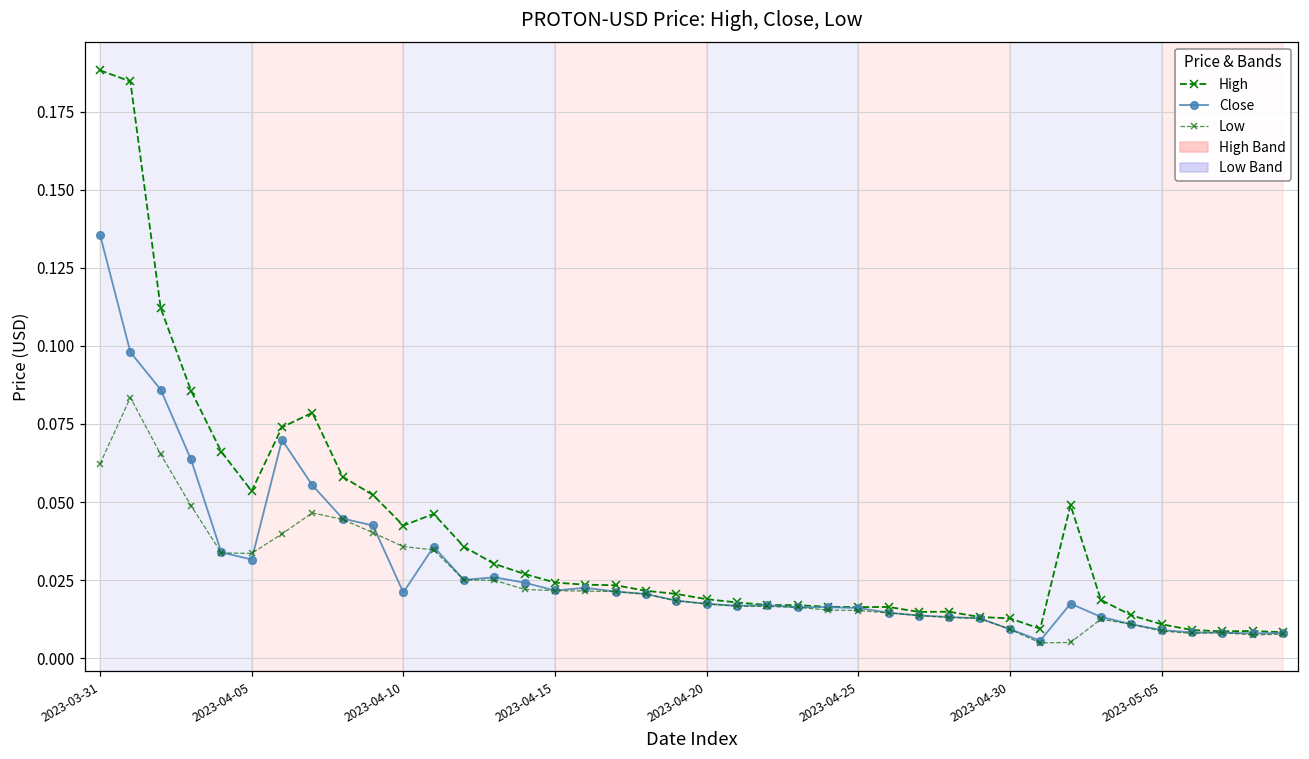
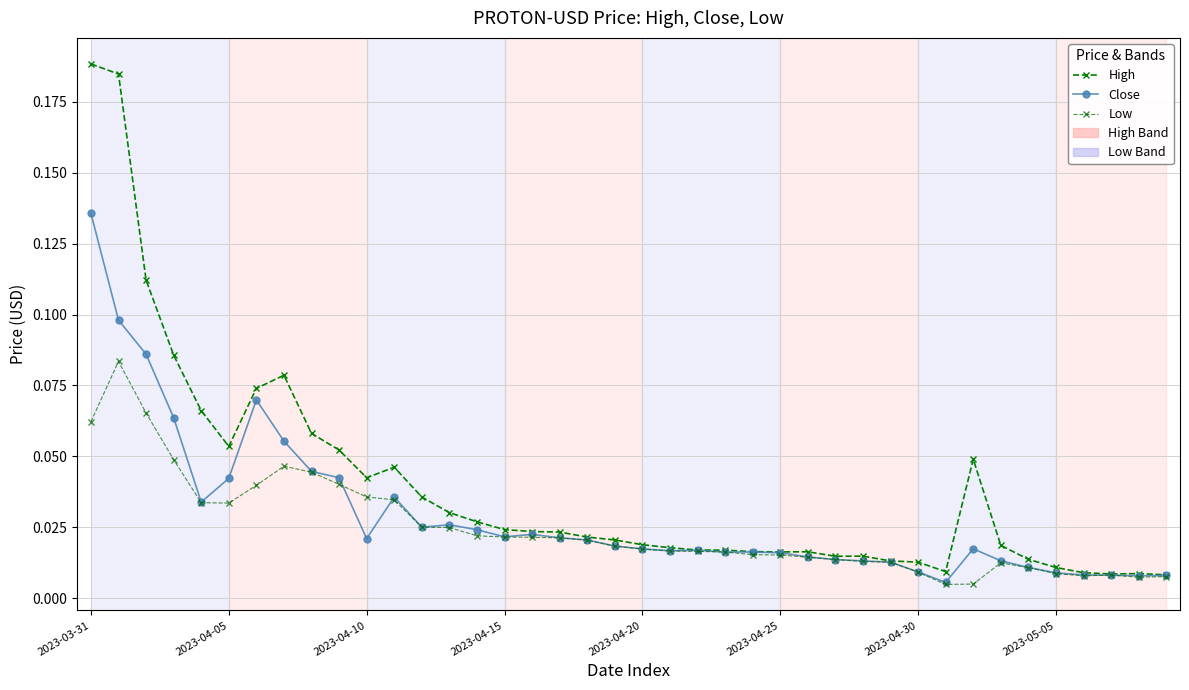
Close, 2023-04-05: 0.032 -> 0.042
